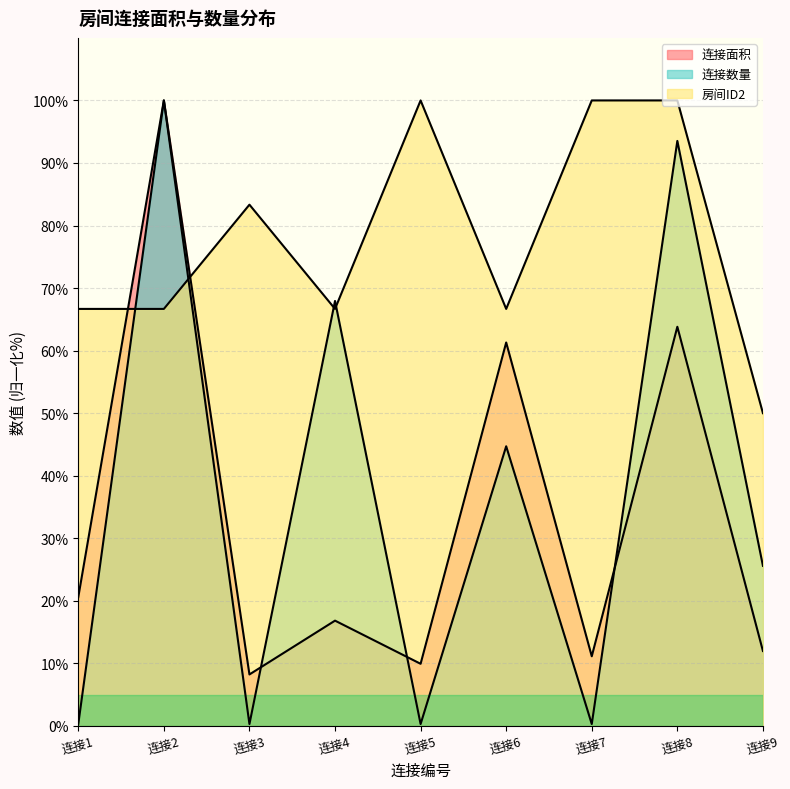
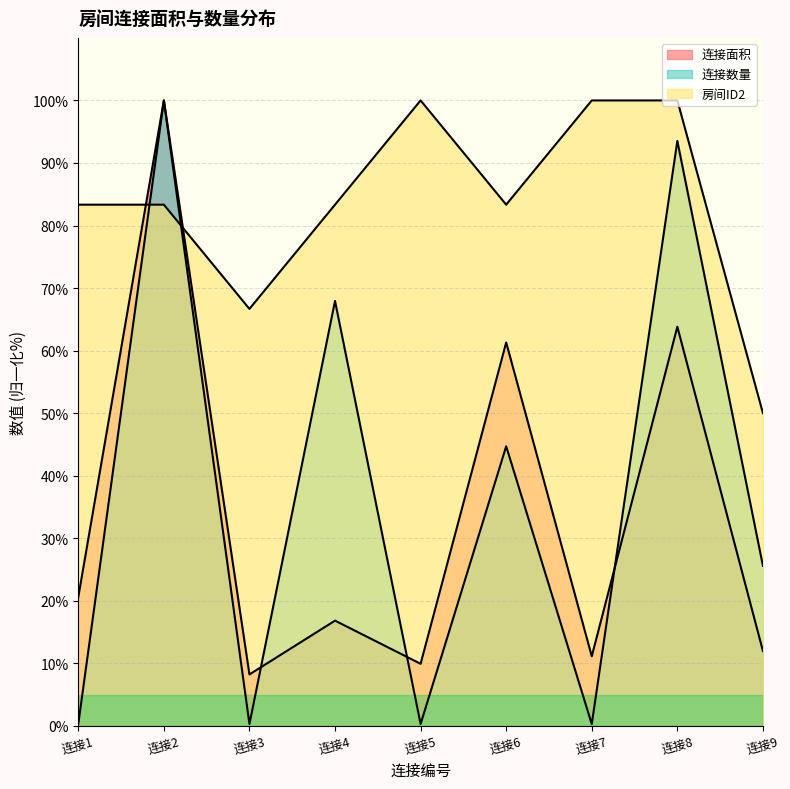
房间ID2, 连接1: 67% -> 83%
房间ID2, 连接2: 67% -> 83%
房间ID2, 连接3: 83% -> 67%
房间ID2, 连接4: 67% -> 83%
房间ID2, 连接6: 67% -> 83%
